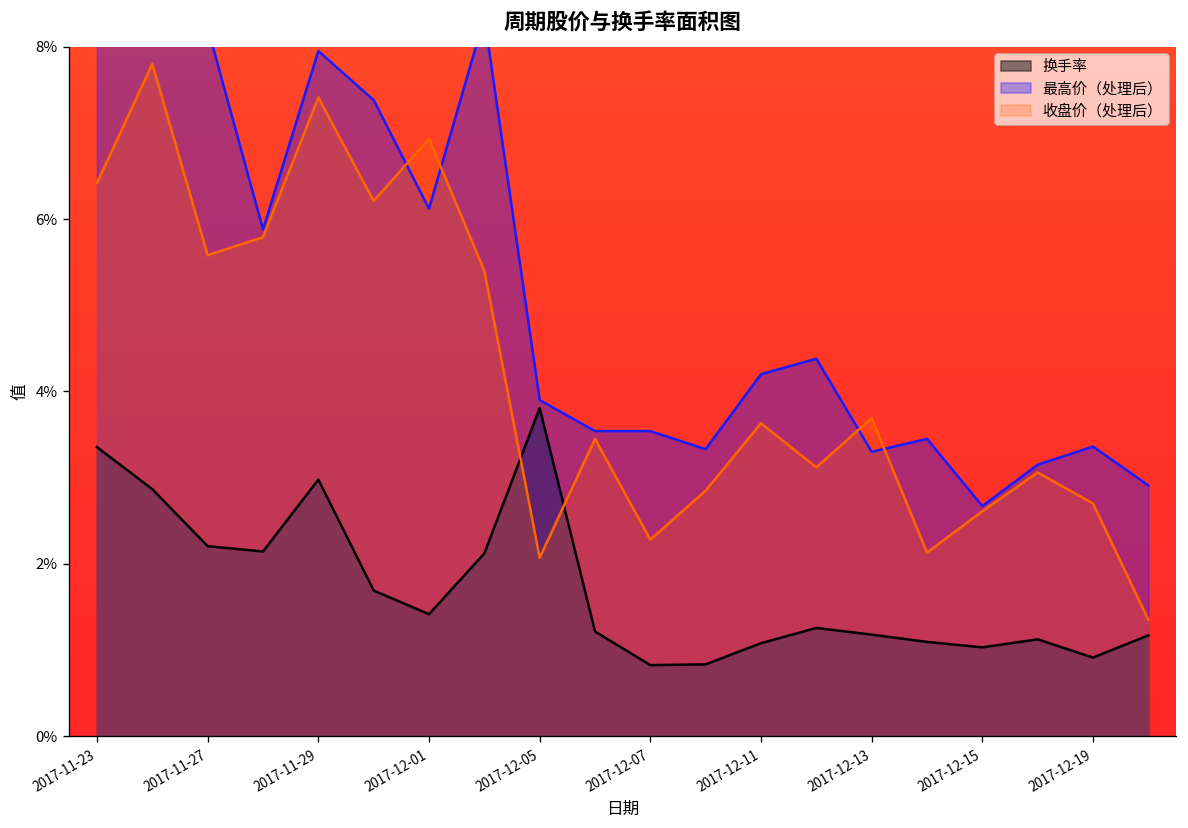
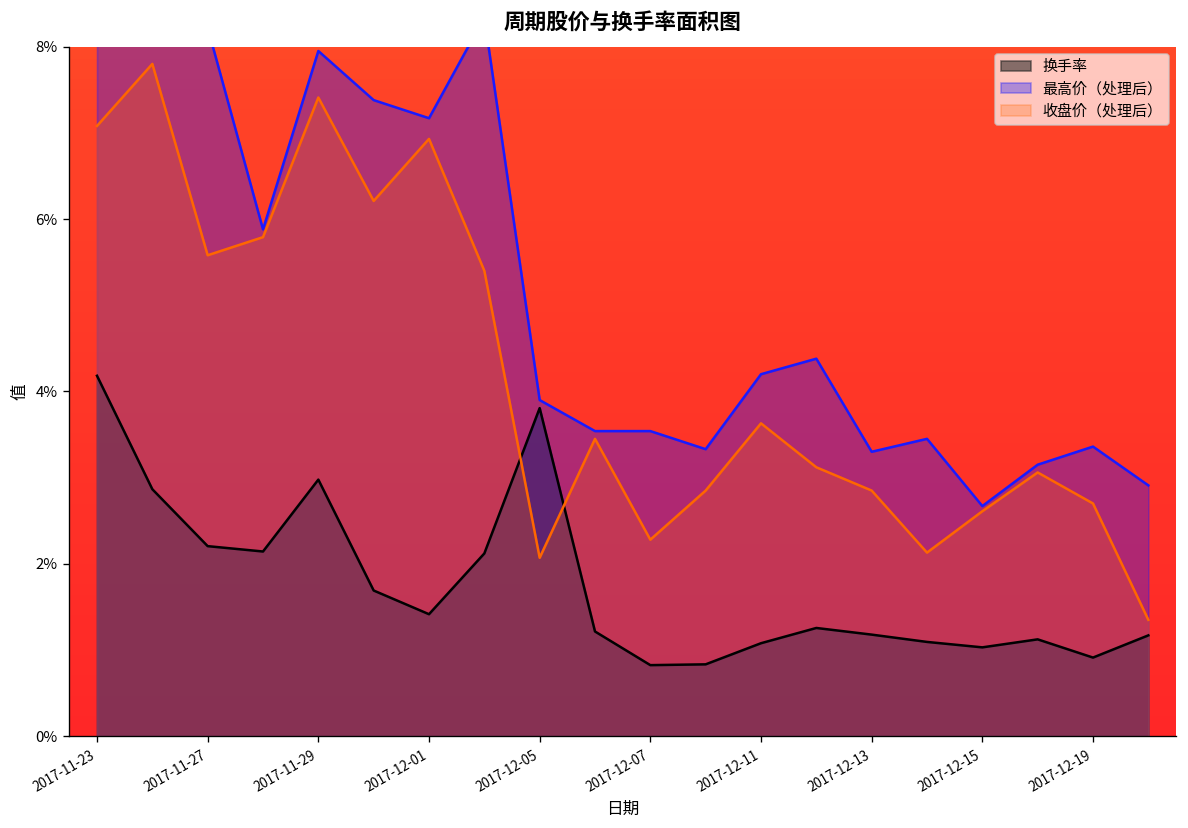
换手率, 2017-11-23: 3.4% -> 4.2%
收盘价（处理后）, 2017-11-23: 6.4% -> 7.1%
最高价（处理后）, 2017-12-01: 6.1% -> 7.2%
收盘价（处理后）, 2017-12-13: 3.7% -> 2.8%
